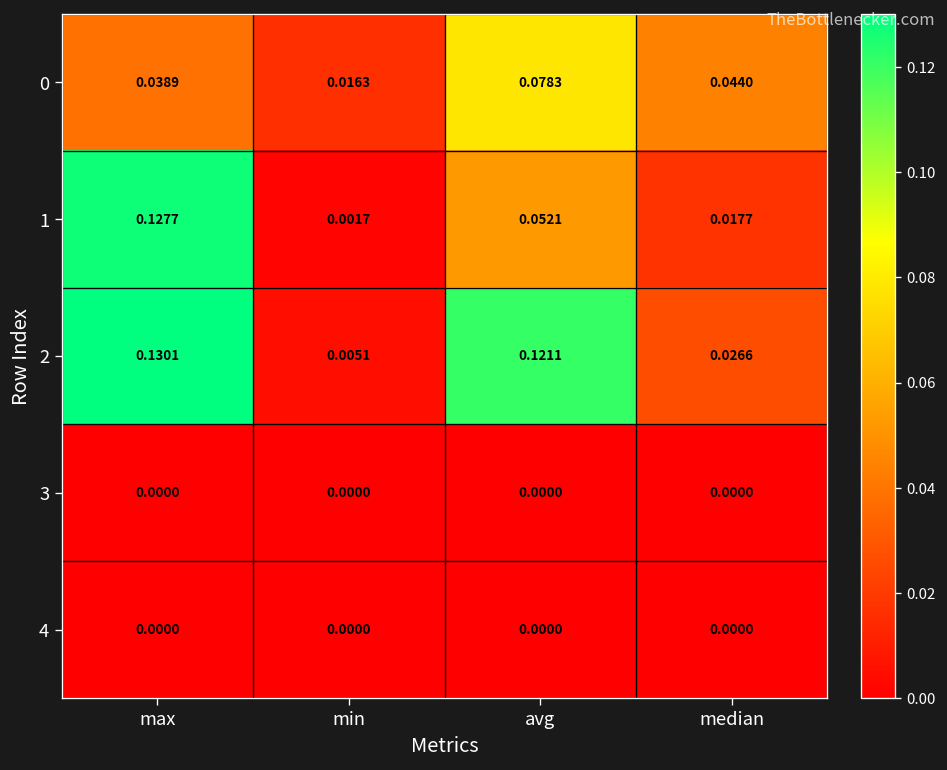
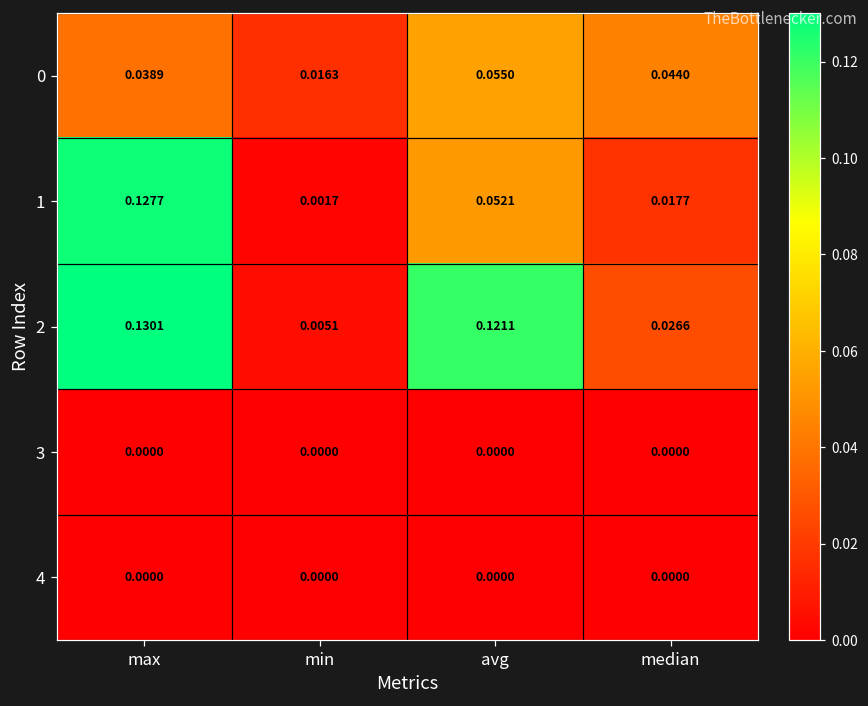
0, avg: 0.0783 -> 0.0550
